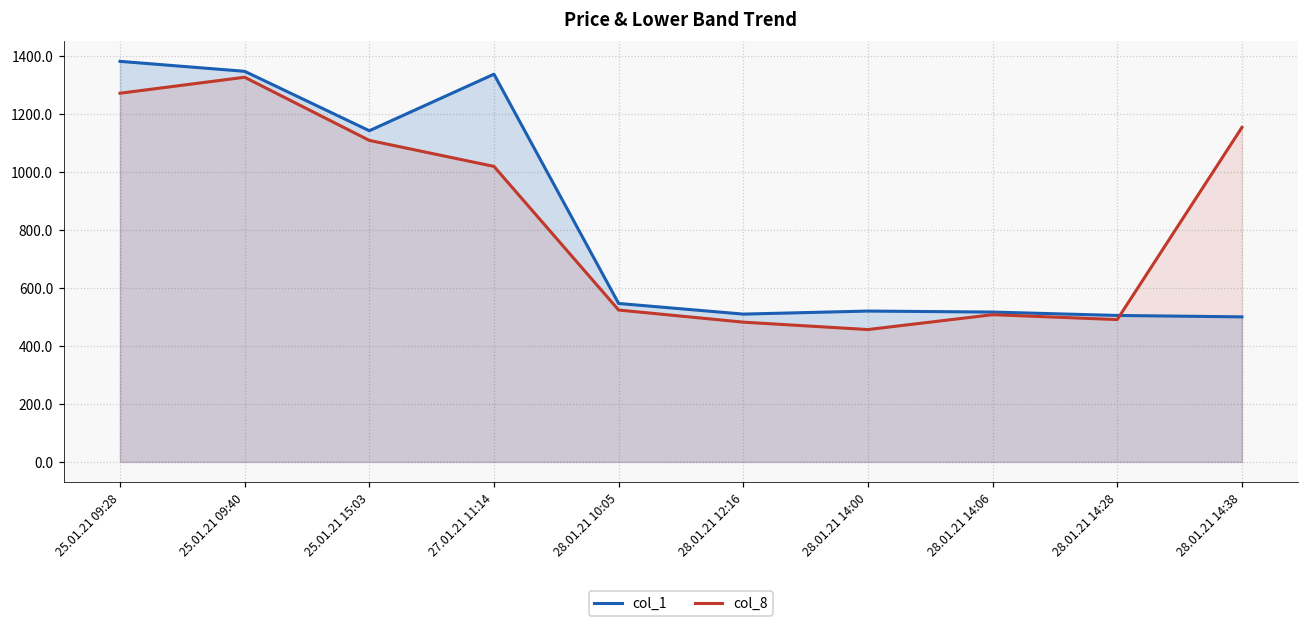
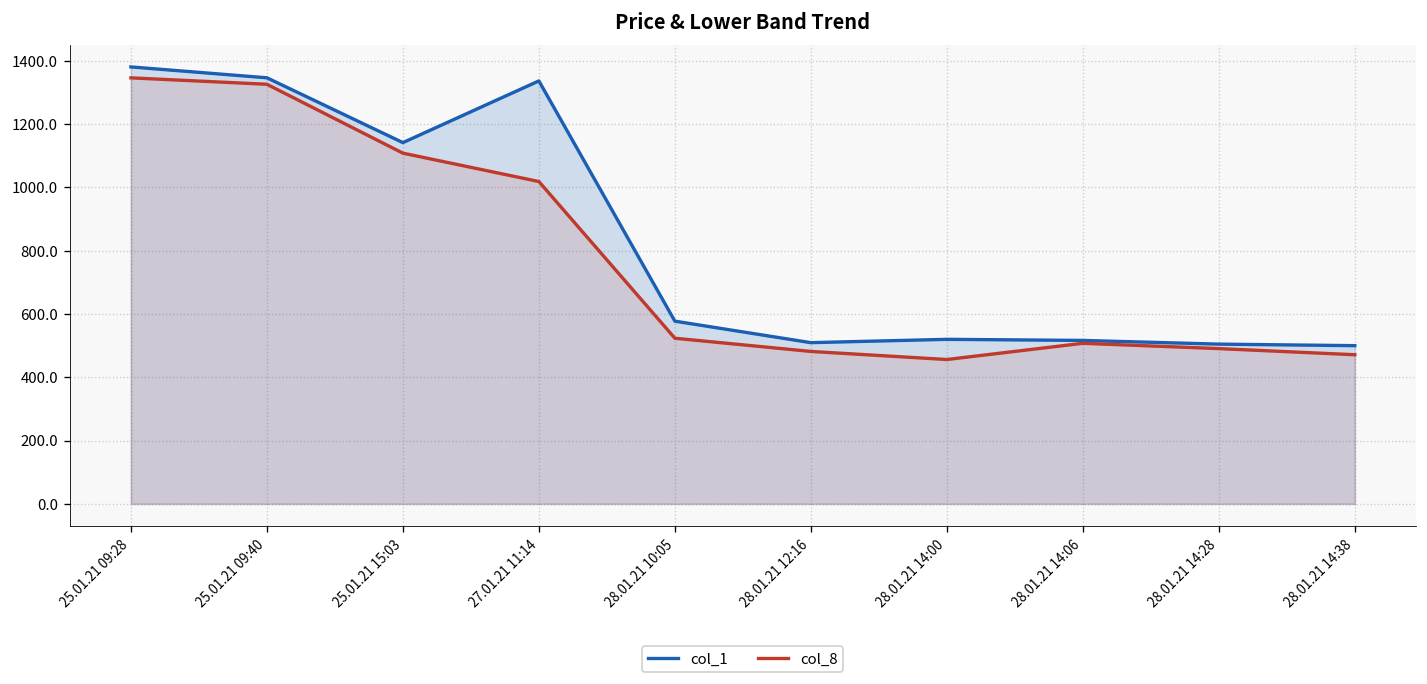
col_8, 25.01.21 09:28: 1270 -> 1350
col_1, 28.01.21 10:05: 550 -> 580
col_8, 28.01.21 14:38: 1150 -> 470
